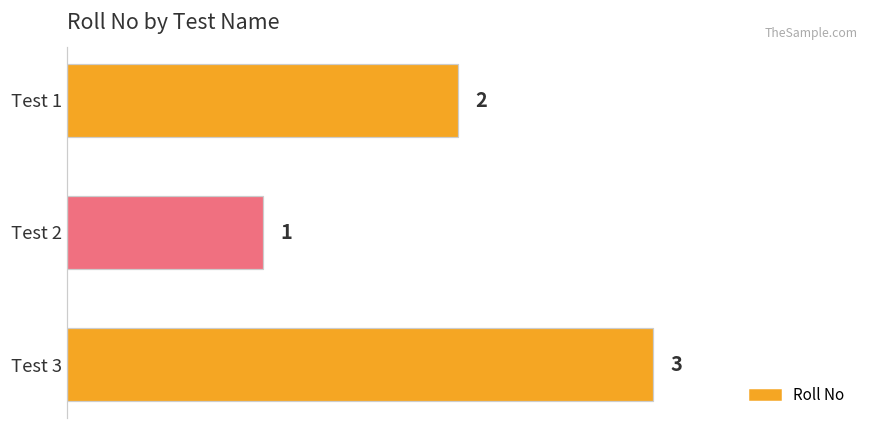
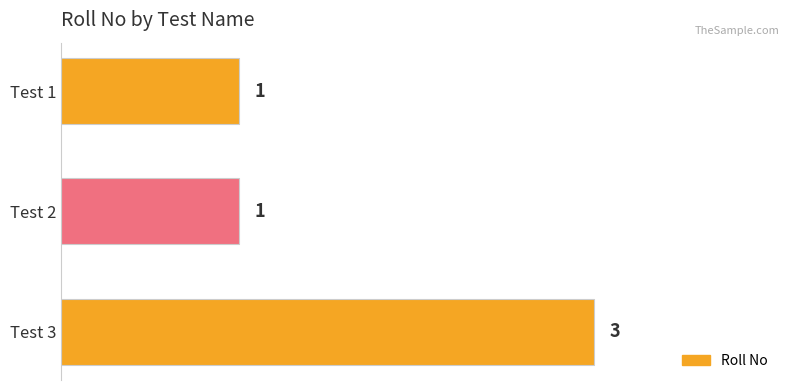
Test 1: 2 -> 1
